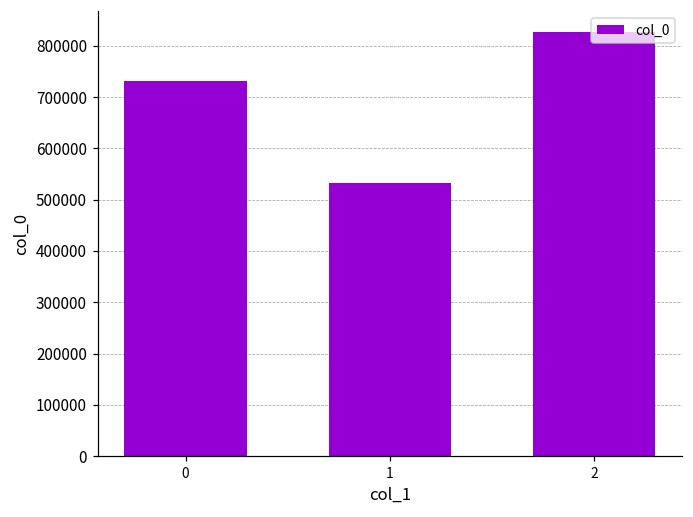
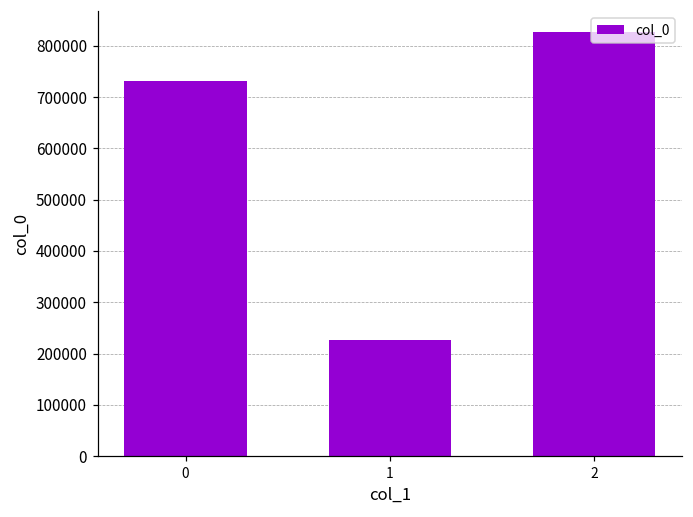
1: 530000 -> 230000
